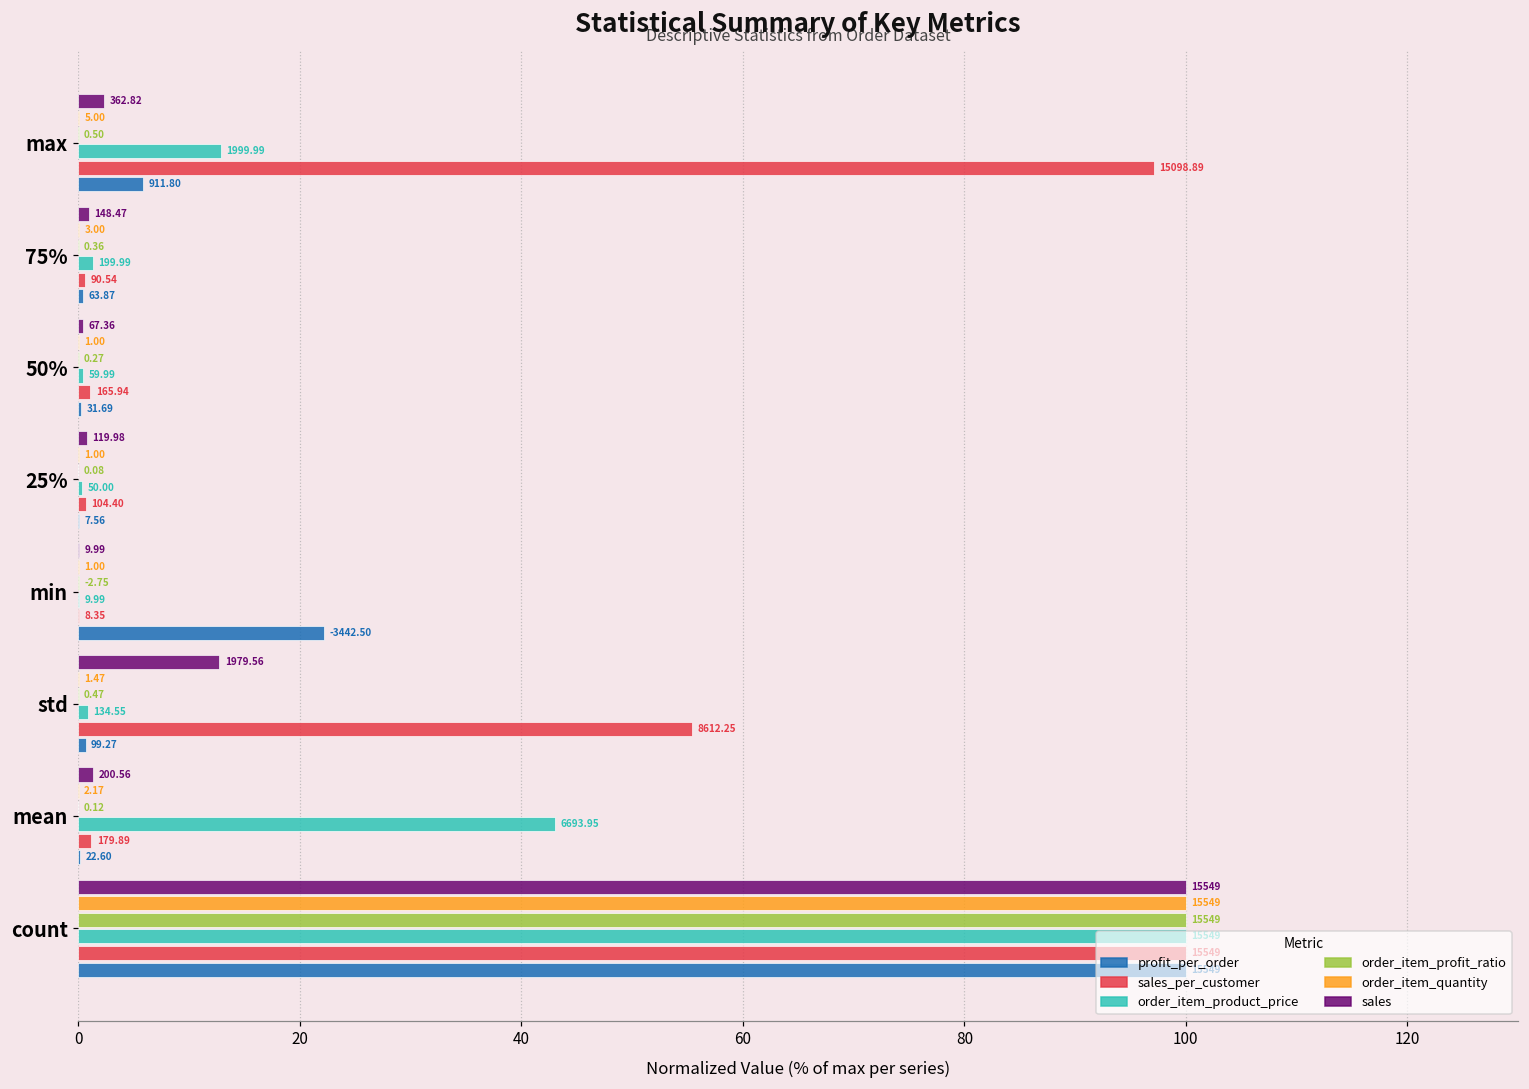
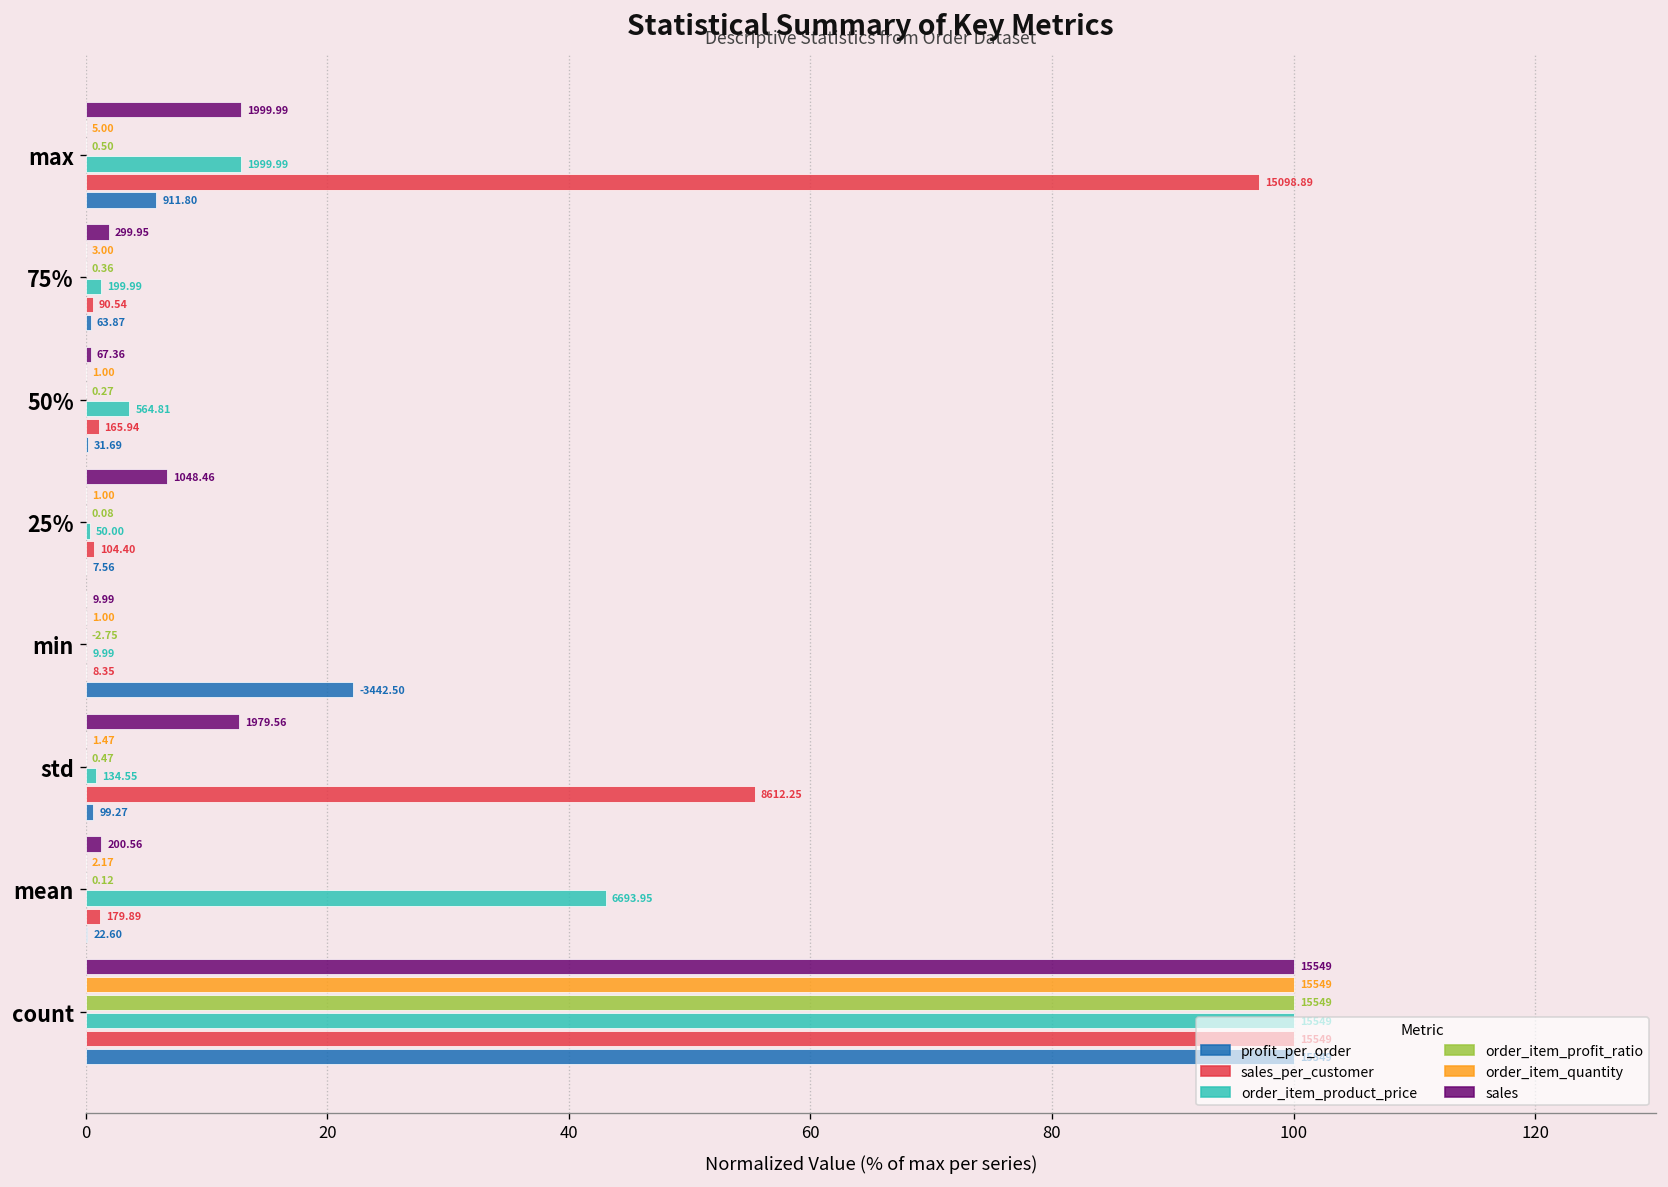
sales, max: 362.82 -> 1999.99
sales, 75%: 148.47 -> 299.95
order_item_product_price, 50%: 59.99 -> 564.81
sales, 25%: 119.98 -> 1048.46
